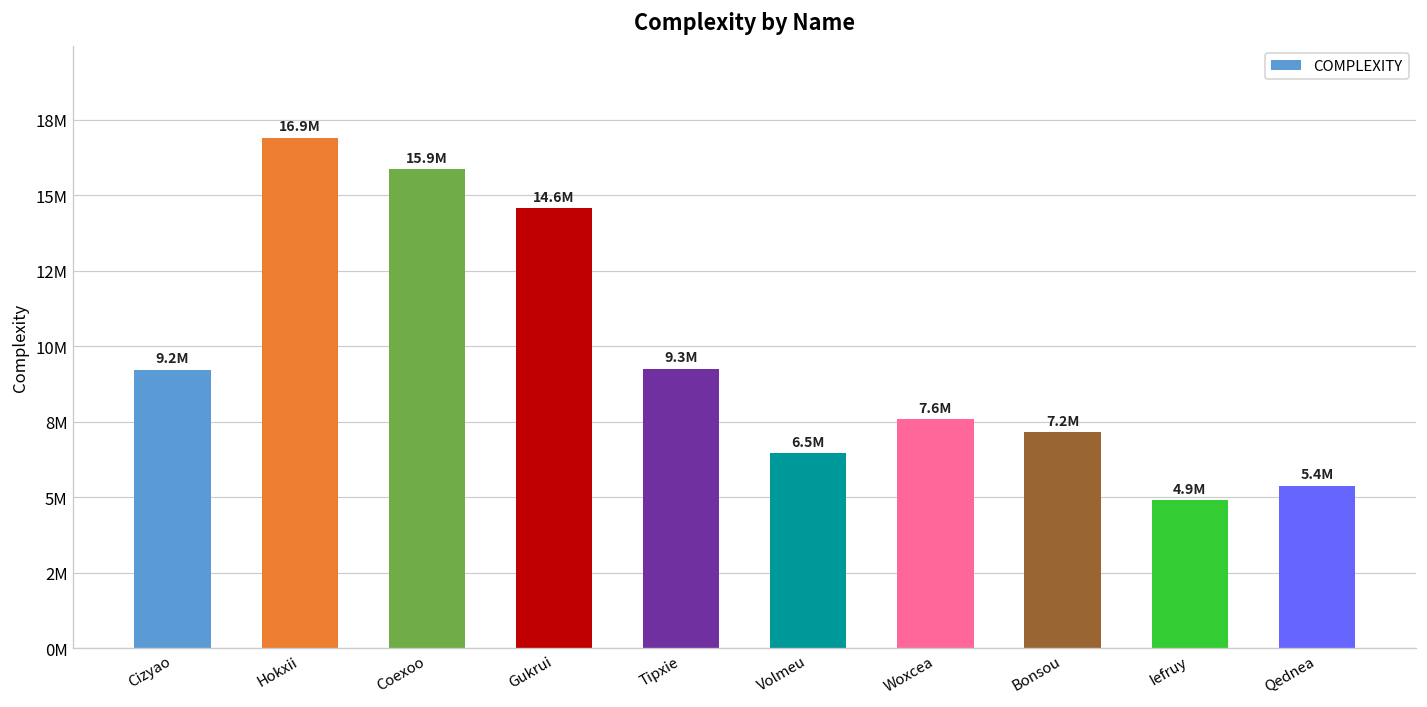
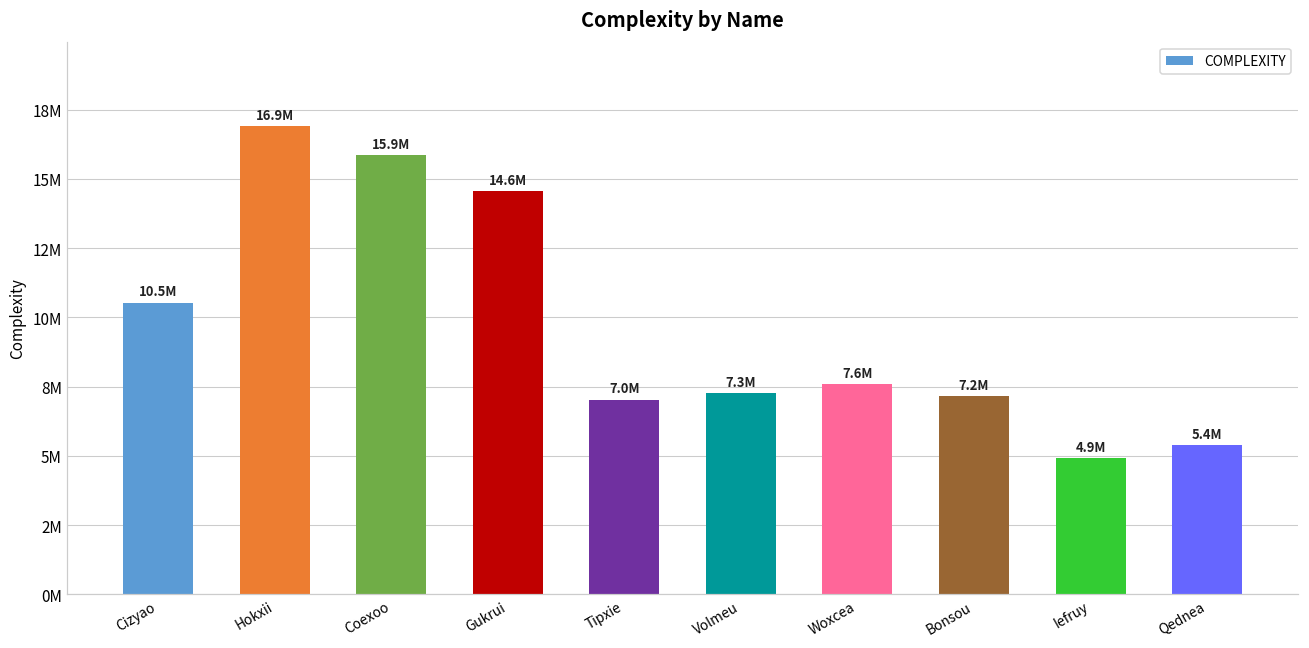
Cizyao: 9.2M -> 10.5M
Tipxie: 9.3M -> 7.0M
Volmeu: 6.5M -> 7.3M
